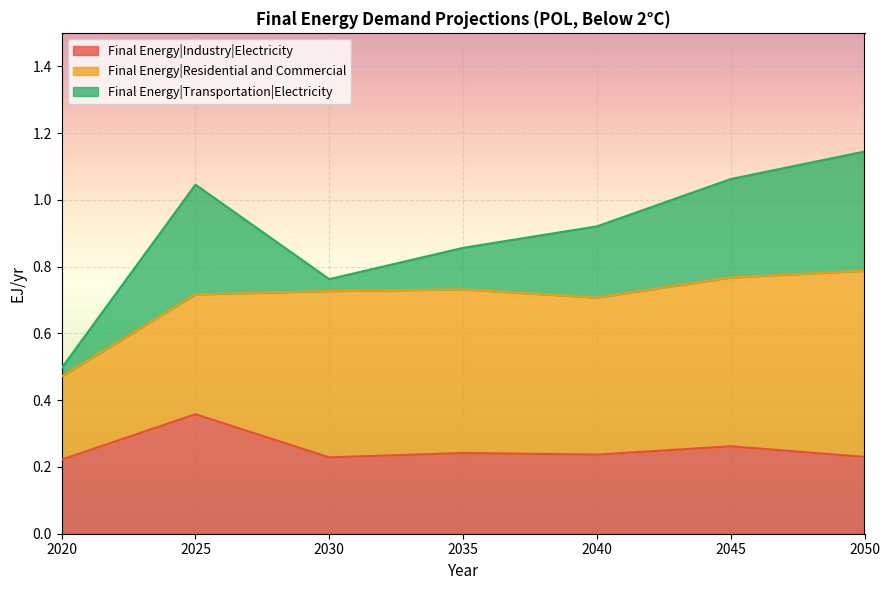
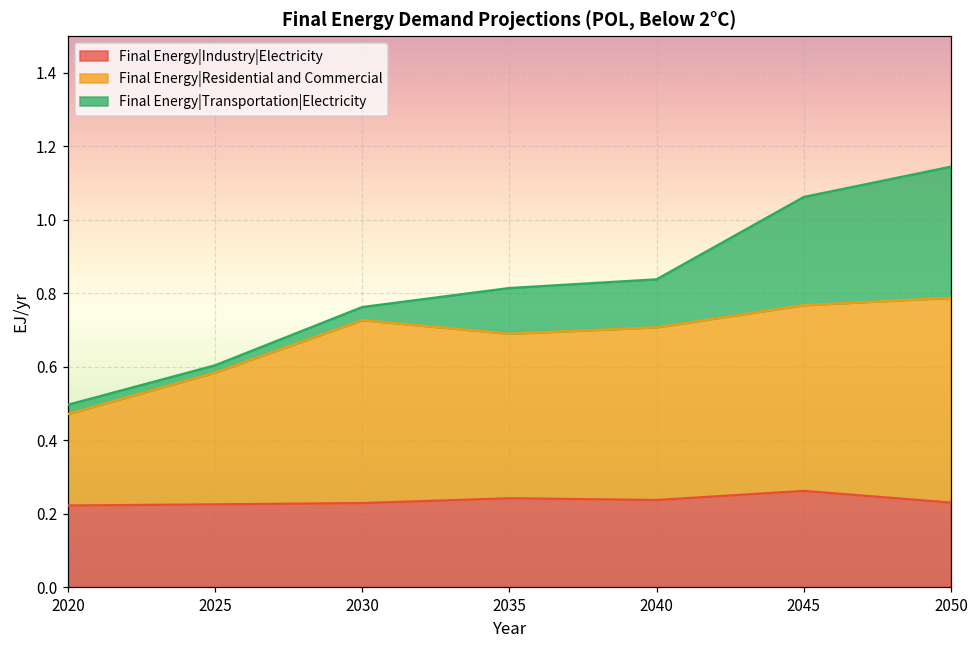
Final Energy|Industry|Electricity, 2025: 0.36 -> 0.23
Final Energy|Transportation|Electricity, 2025: 0.33 -> 0.02
Final Energy|Residential and Commercial, 2035: 0.49 -> 0.45
Final Energy|Transportation|Electricity, 2040: 0.21 -> 0.13
